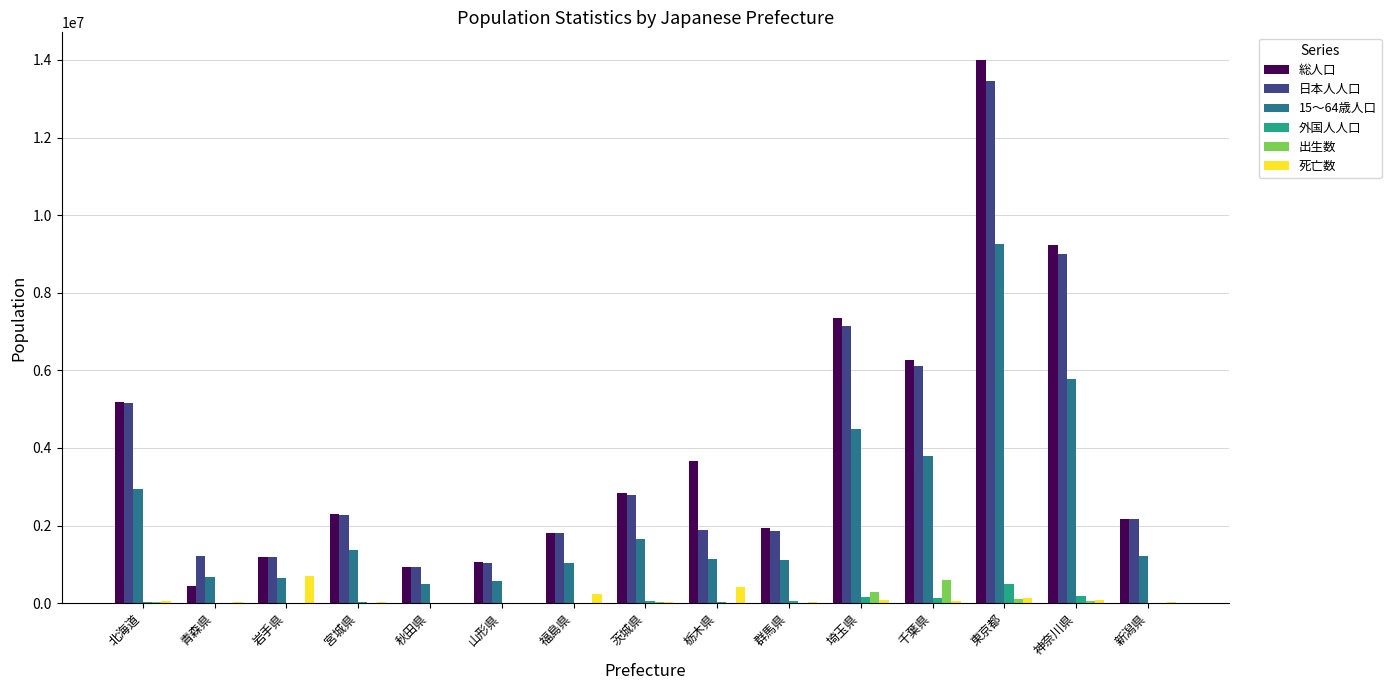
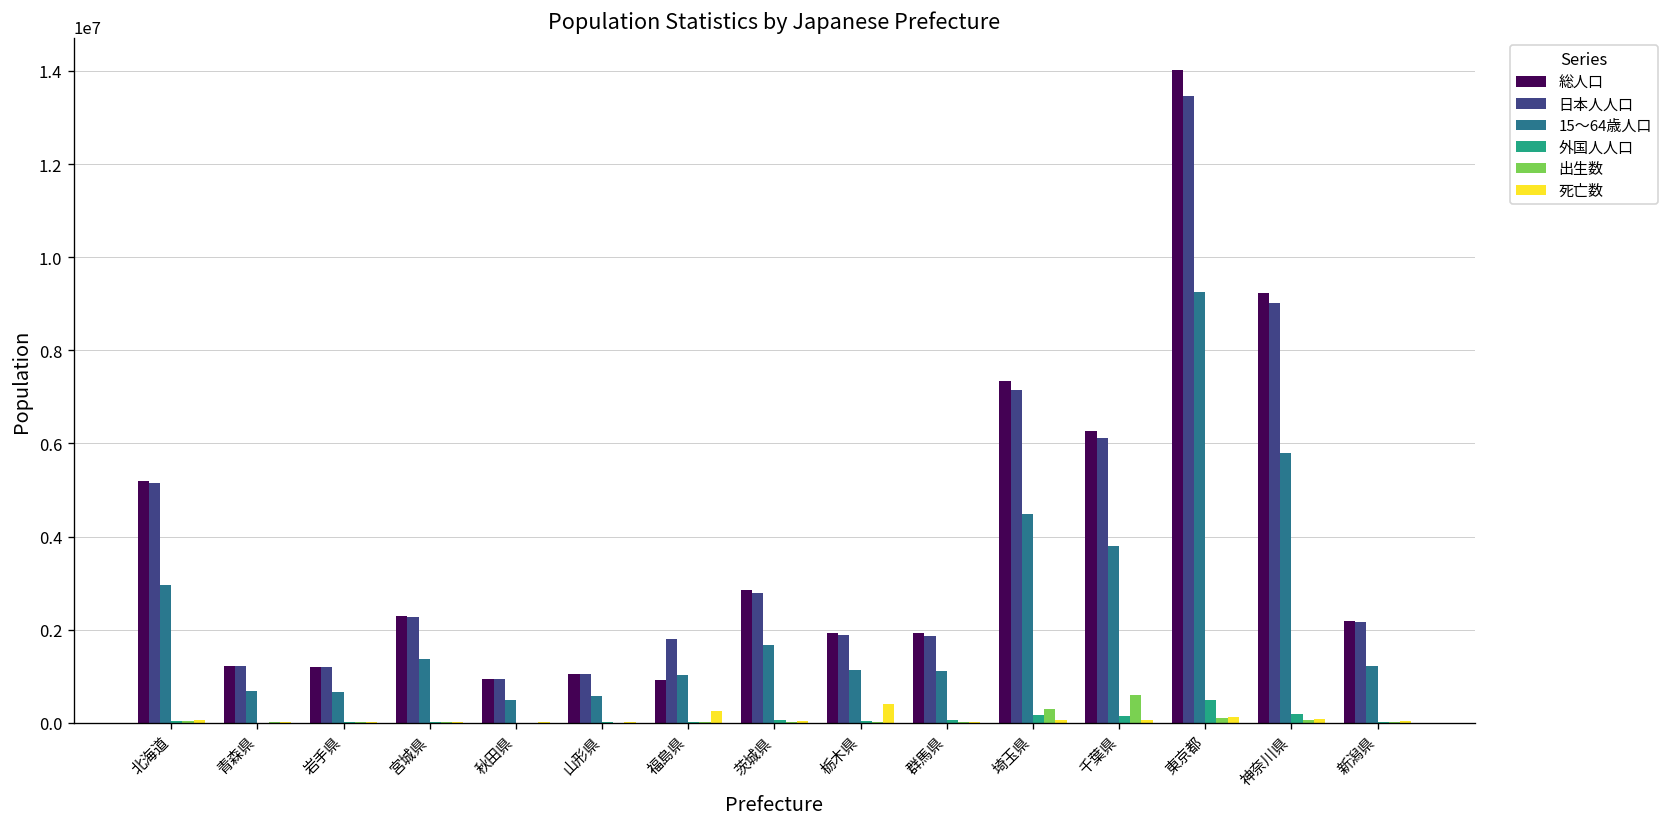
総人口, 青森県: 400000 -> 1200000
死亡数, 岩手県: 700000 -> 0
総人口, 福島県: 1800000 -> 900000
総人口, 栃木県: 3700000 -> 1900000
